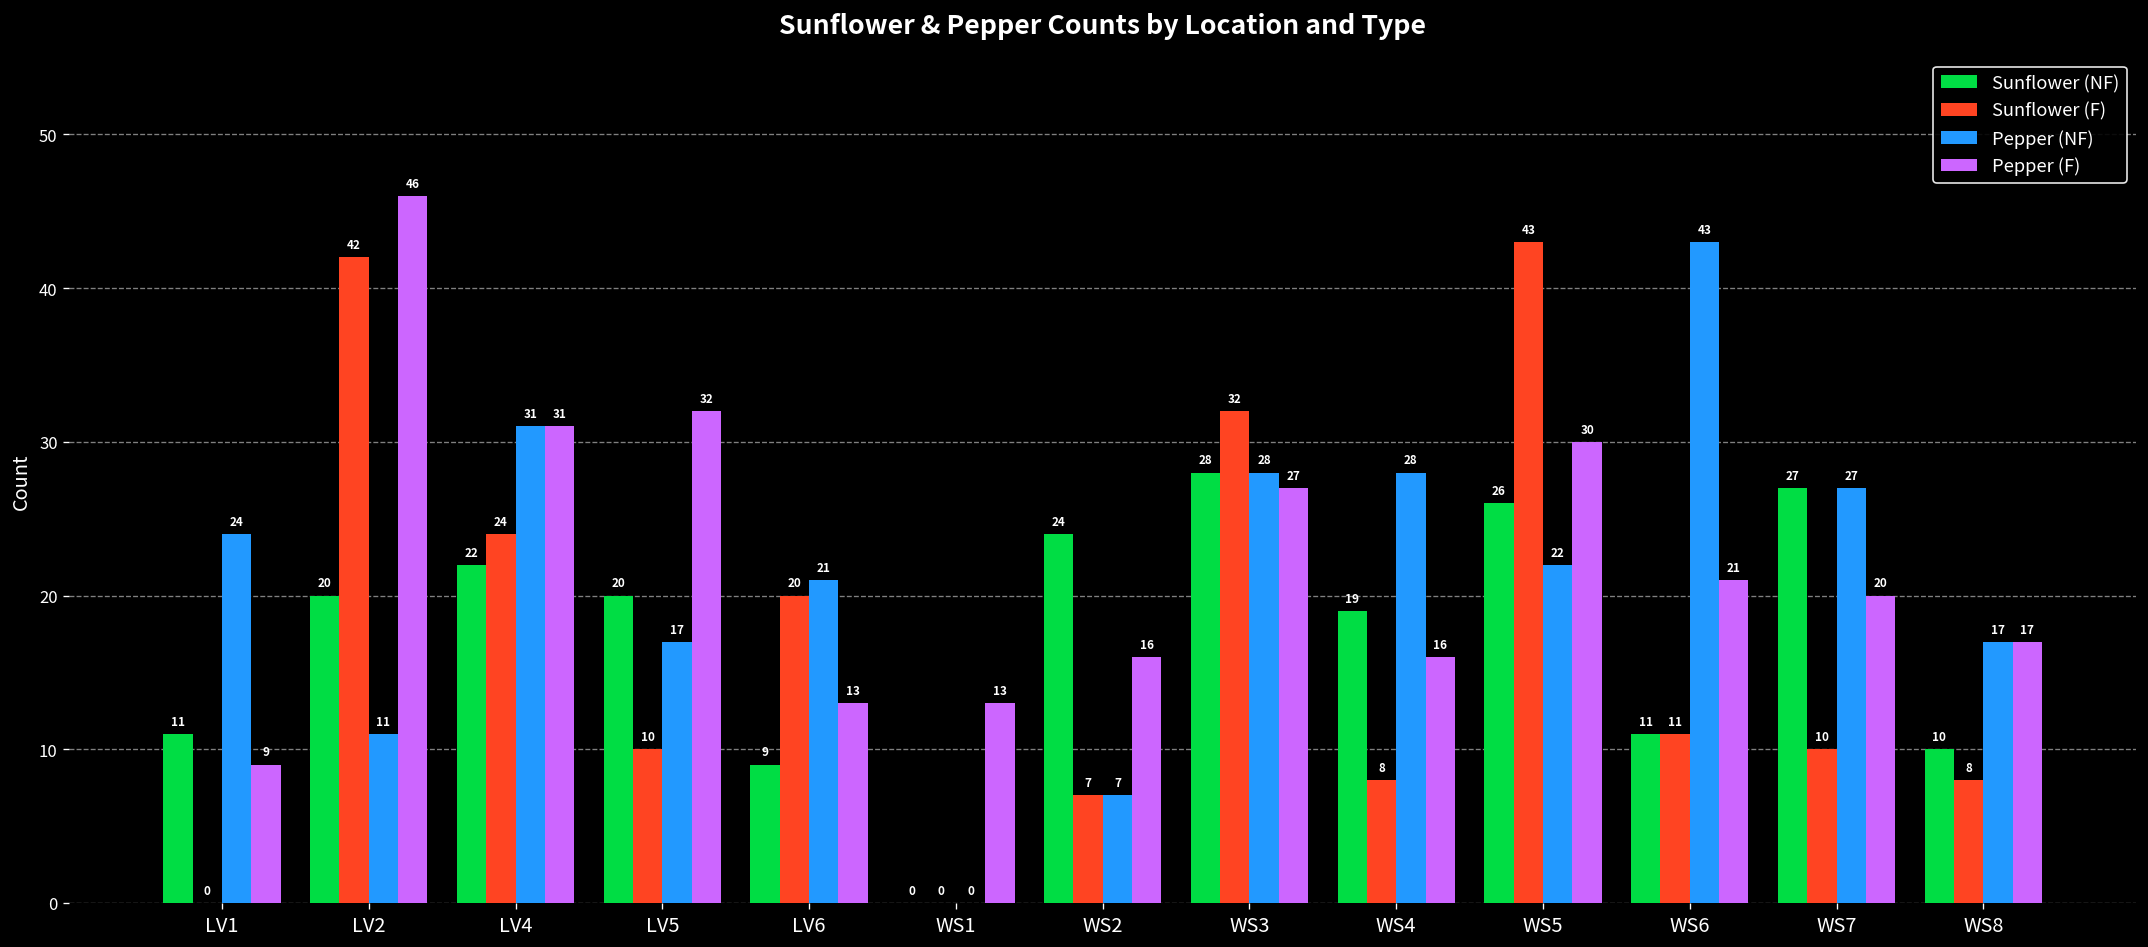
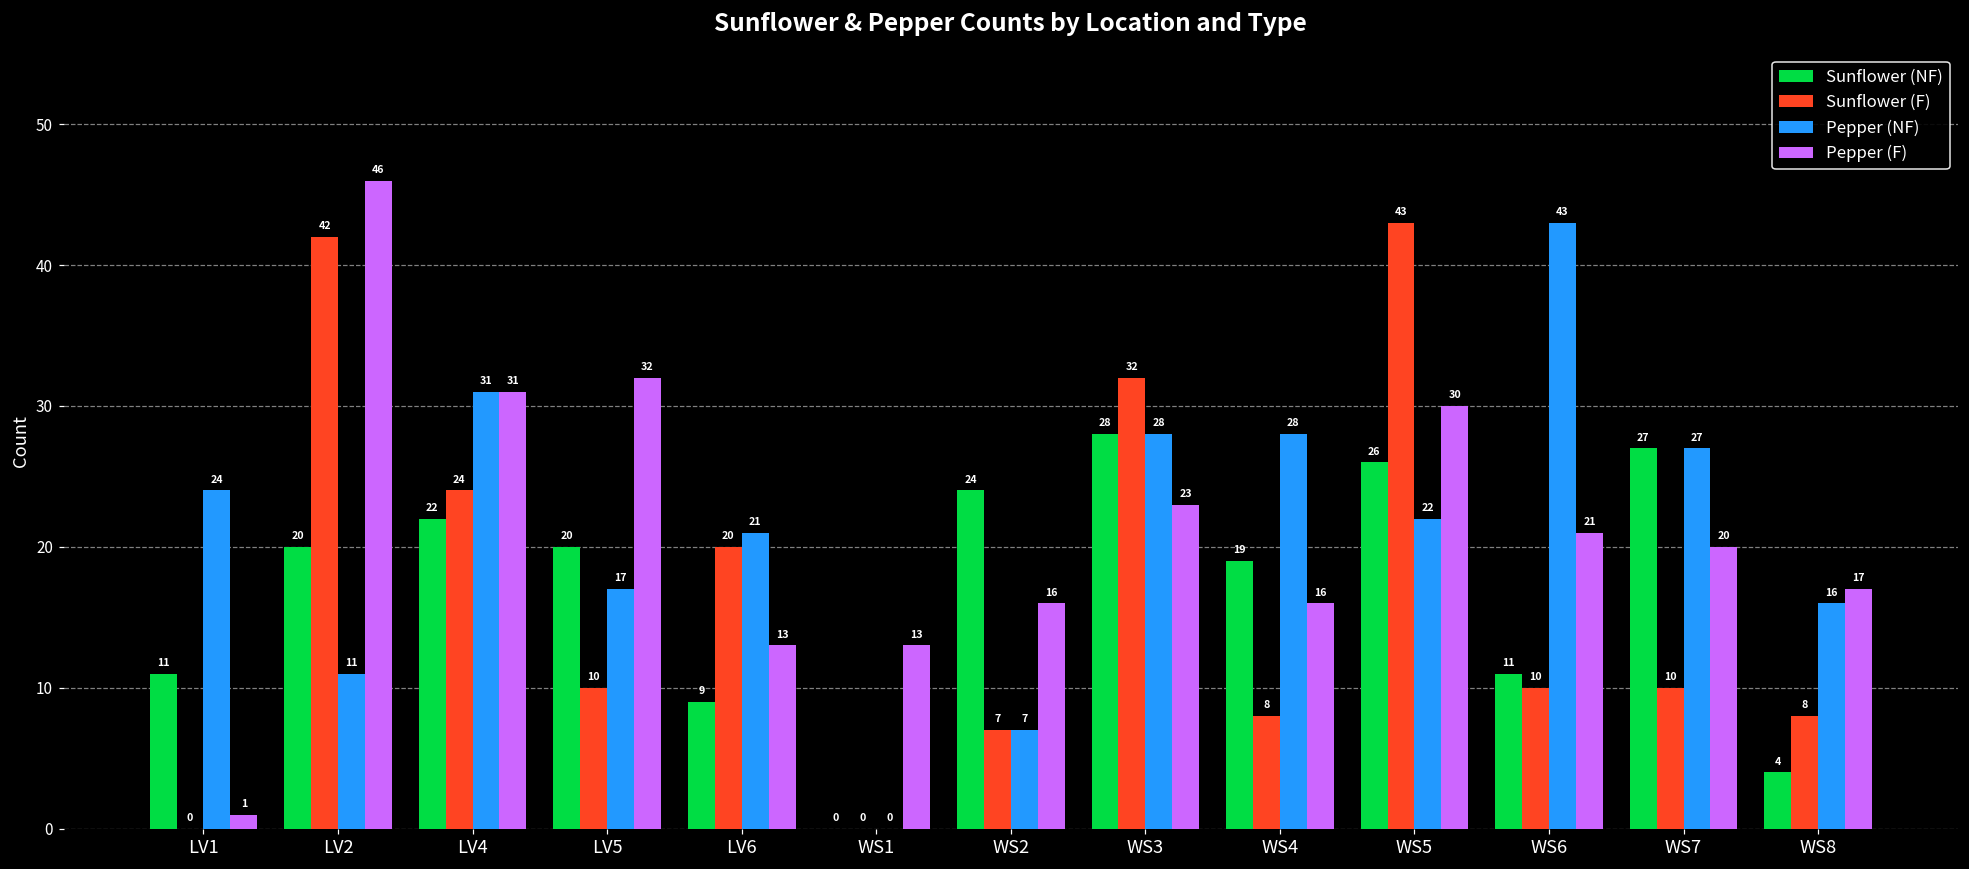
Pepper (F), LV1: 9 -> 1
Pepper (F), WS3: 27 -> 23
Sunflower (F), WS6: 11 -> 10
Sunflower (NF), WS8: 10 -> 4
Pepper (NF), WS8: 17 -> 16
